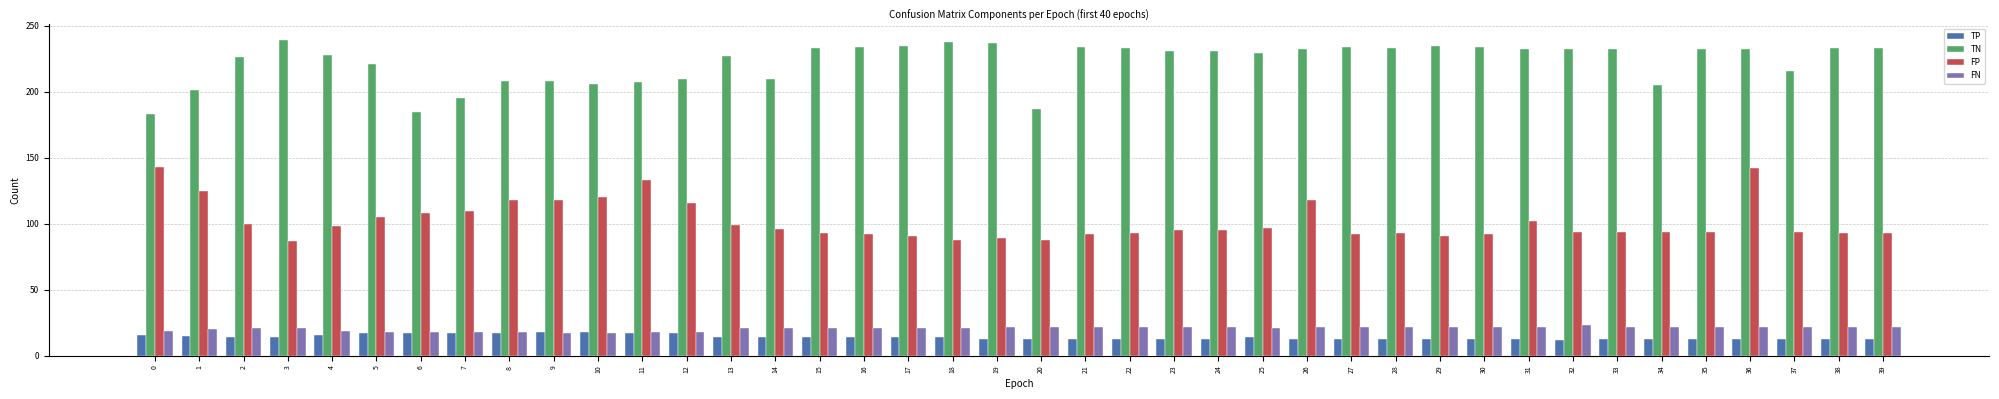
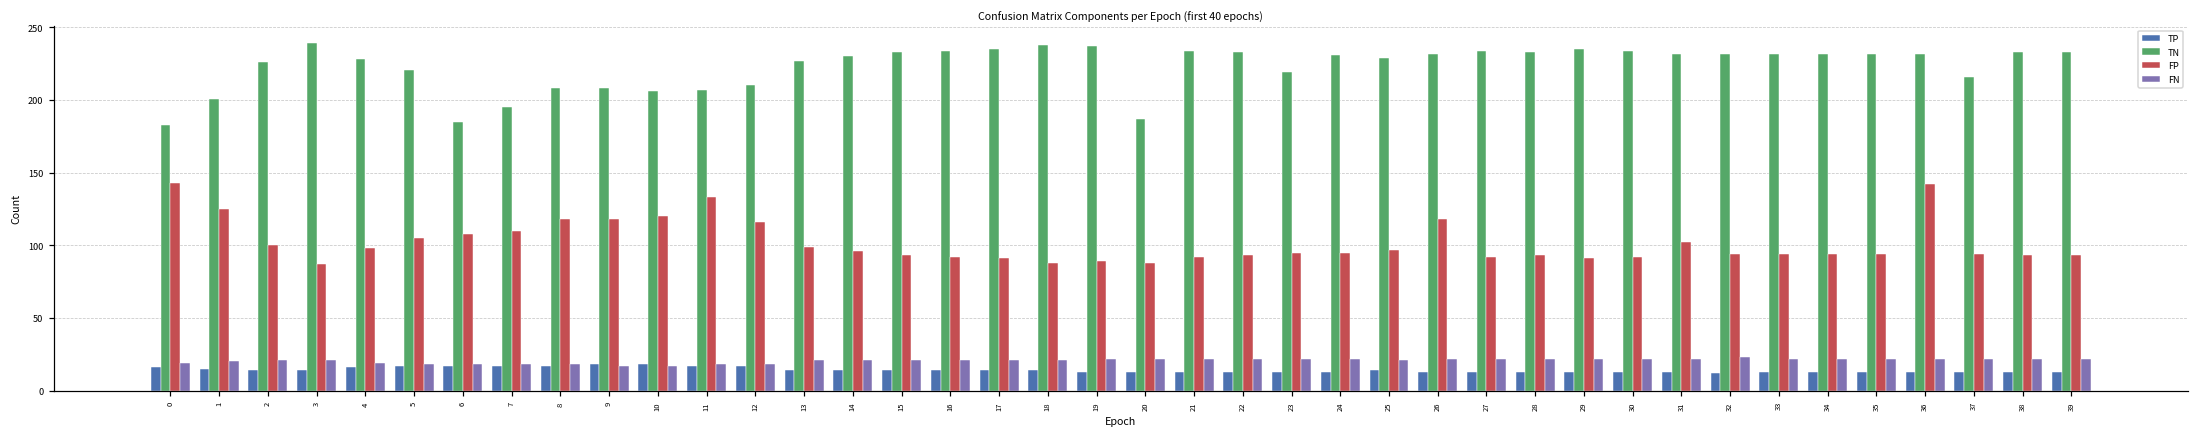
TN, 14: 210 -> 230
TN, 23: 231 -> 219
TN, 34: 205 -> 232
